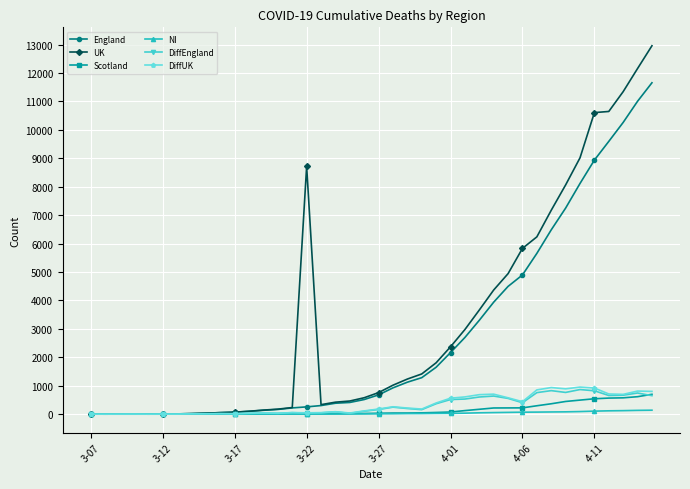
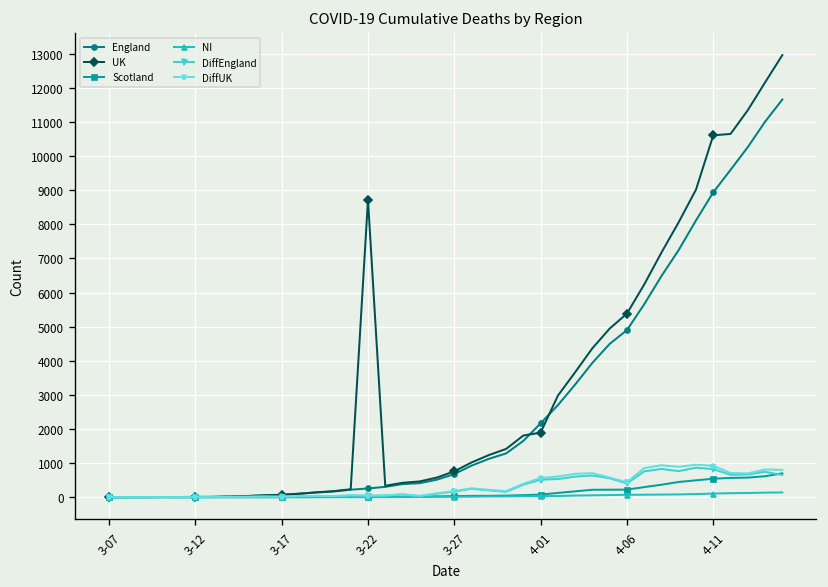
UK, 4-01: 2400 -> 1900
UK, 4-06: 5800 -> 5400
